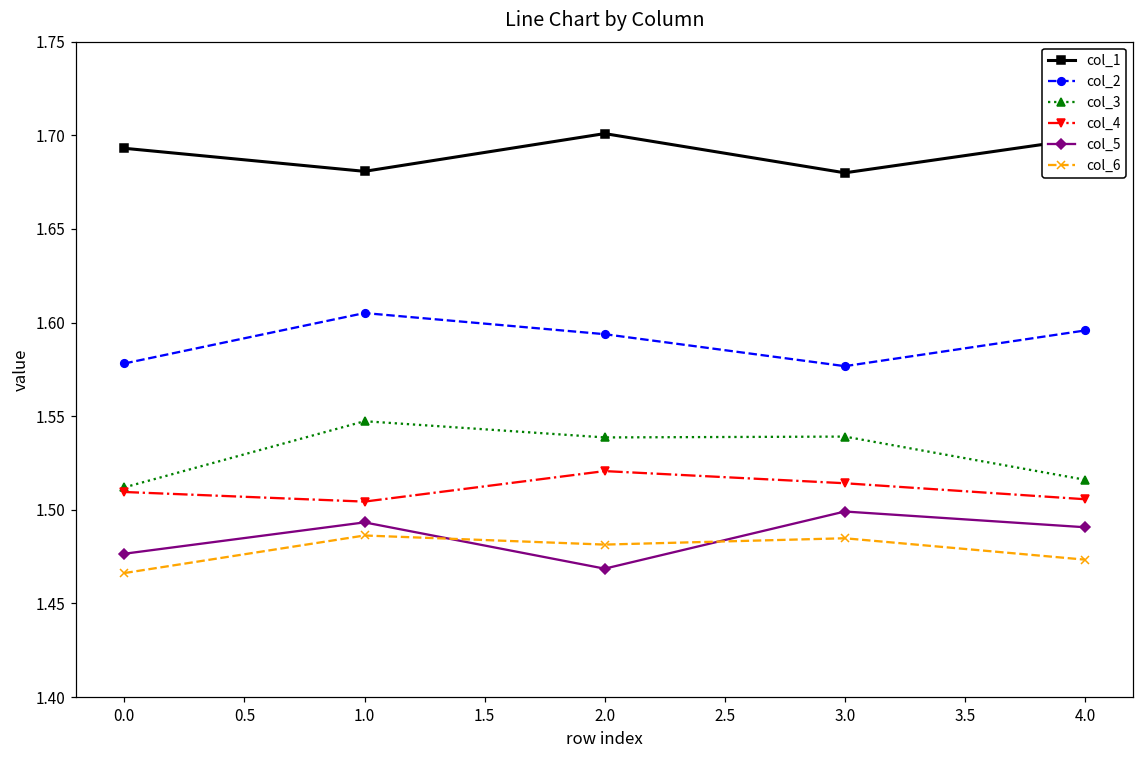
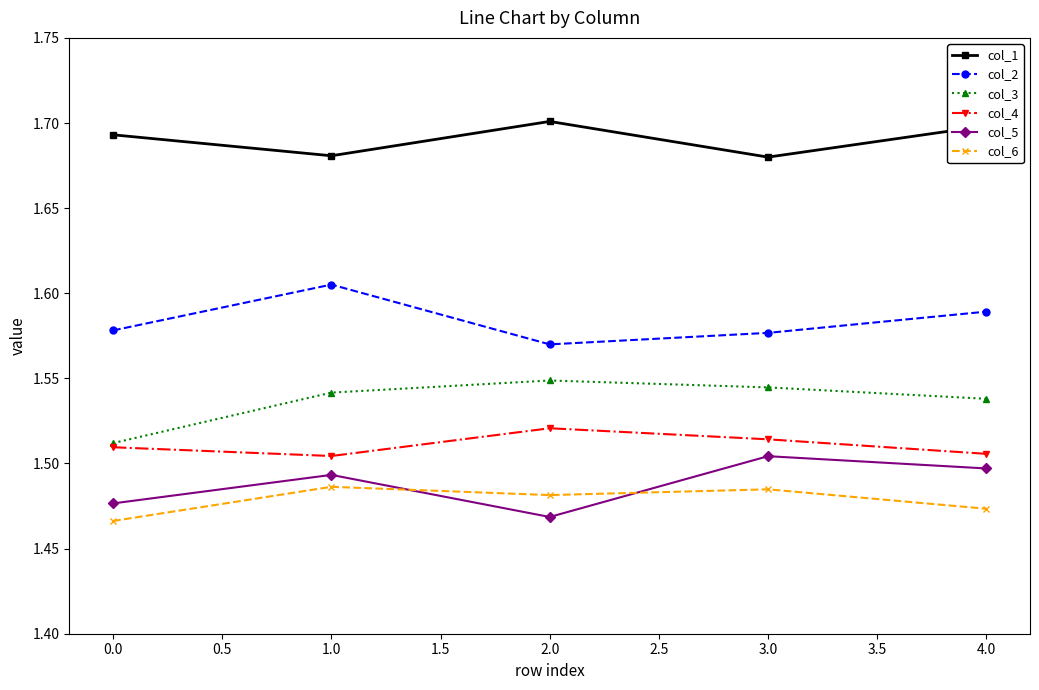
col_3, 1.0: 1.547 -> 1.542
col_2, 2.0: 1.594 -> 1.570
col_3, 2.0: 1.539 -> 1.549
col_3, 3.0: 1.539 -> 1.545
col_5, 3.0: 1.499 -> 1.504
col_2, 4.0: 1.596 -> 1.589
col_3, 4.0: 1.516 -> 1.538
col_5, 4.0: 1.491 -> 1.497
